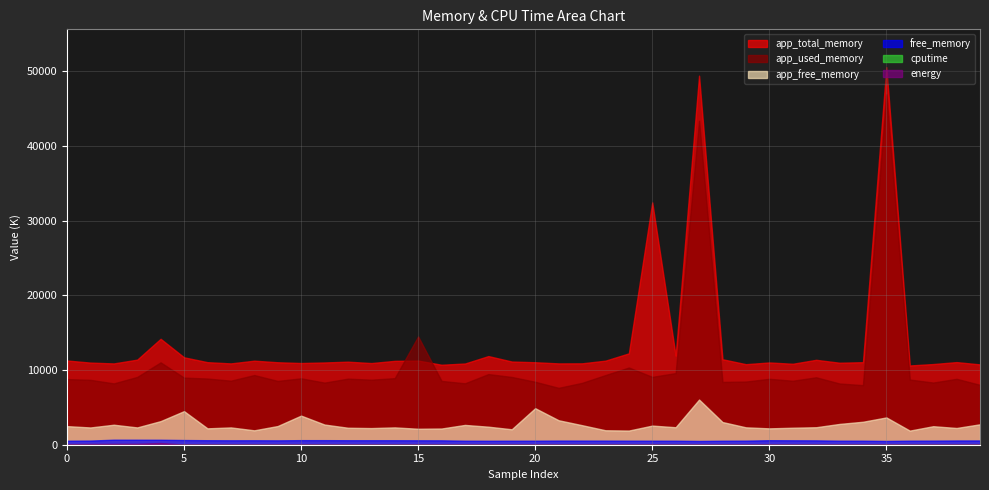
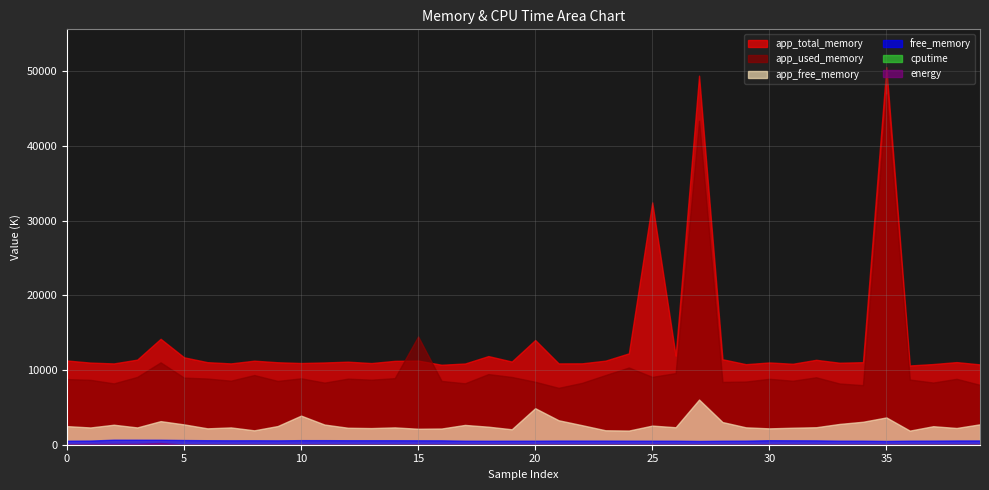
app_free_memory, 5: 4000 -> 3000
app_total_memory, 20: 11000 -> 14000
